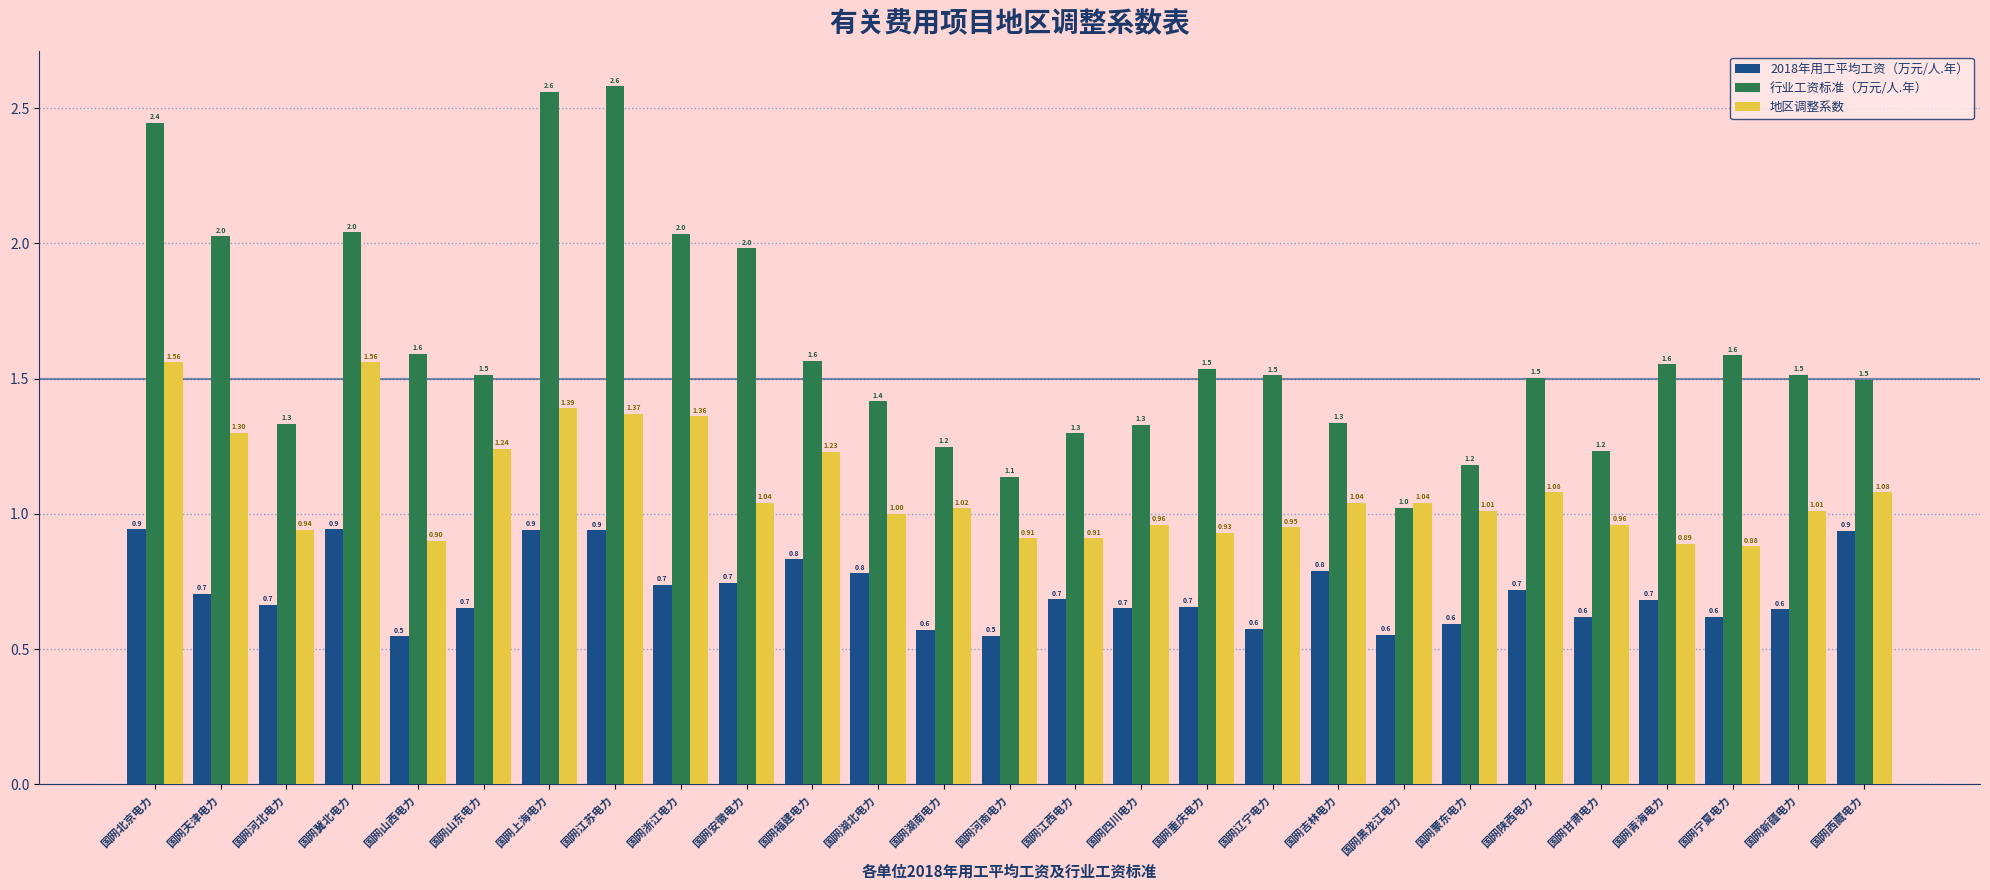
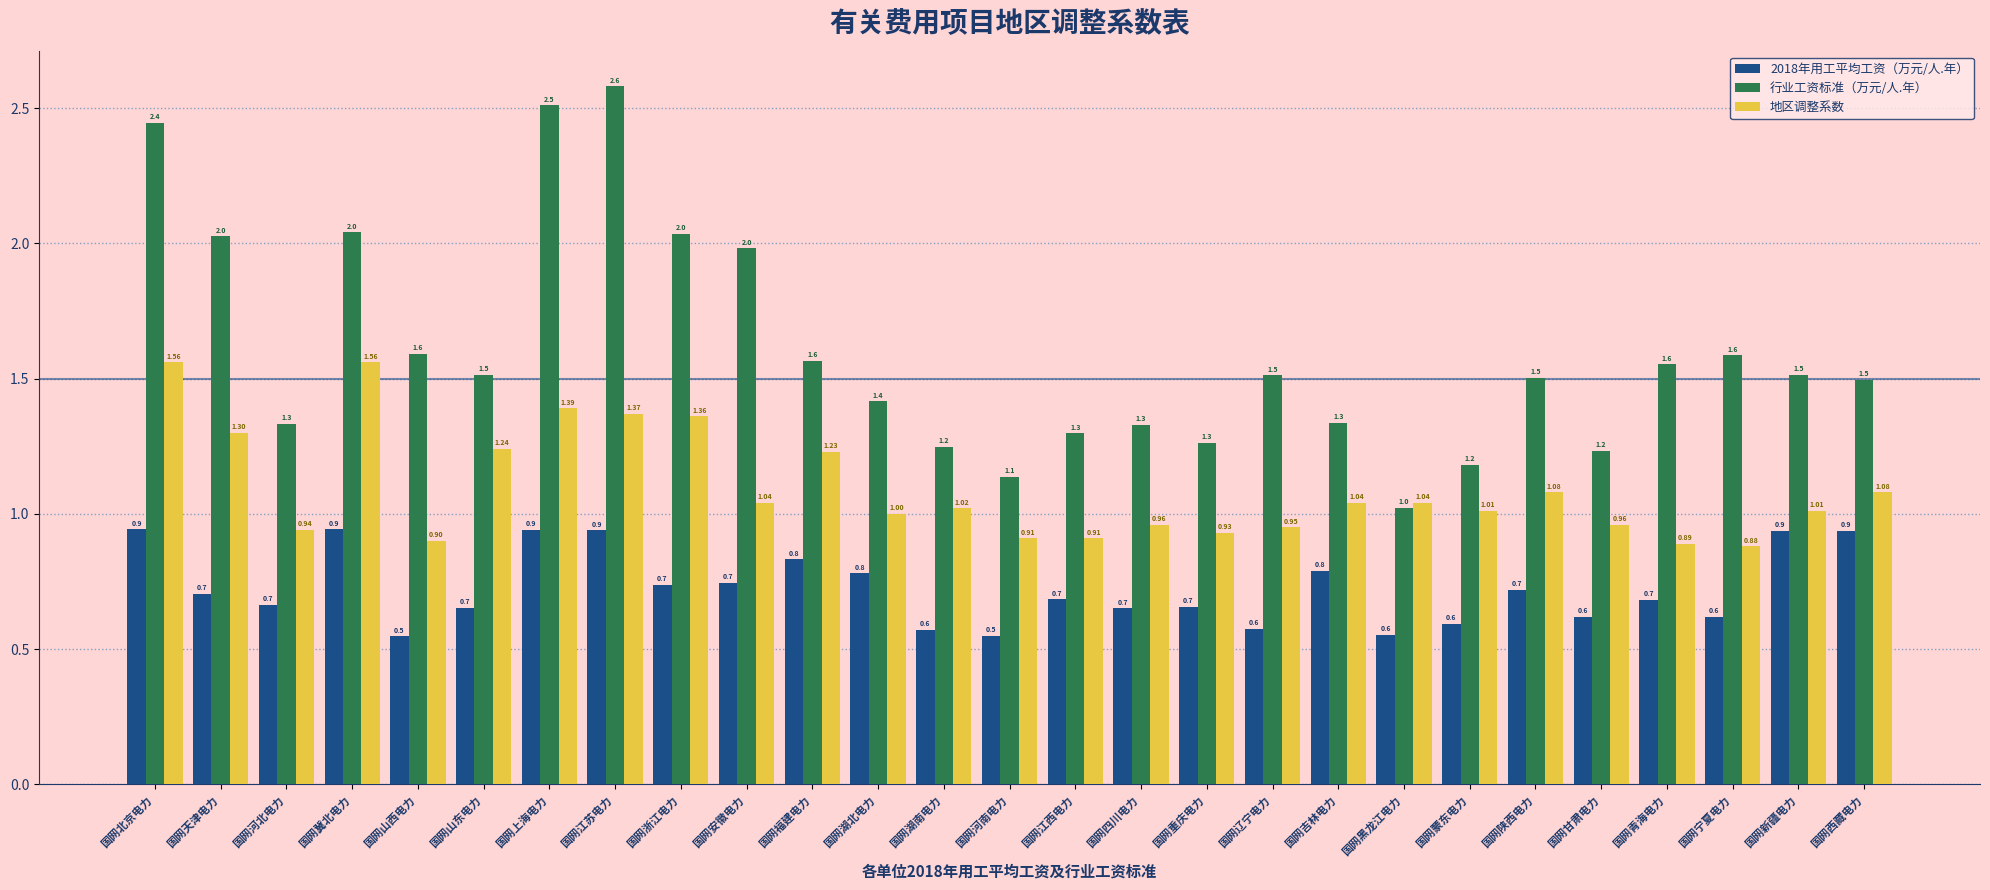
行业工资标准（万元/人.年）, 国网上海电力: 2.6 -> 2.5
行业工资标准（万元/人.年）, 国网重庆电力: 1.5 -> 1.3
2018年用工平均工资（万元/人.年）, 国网新疆电力: 0.6 -> 0.9
